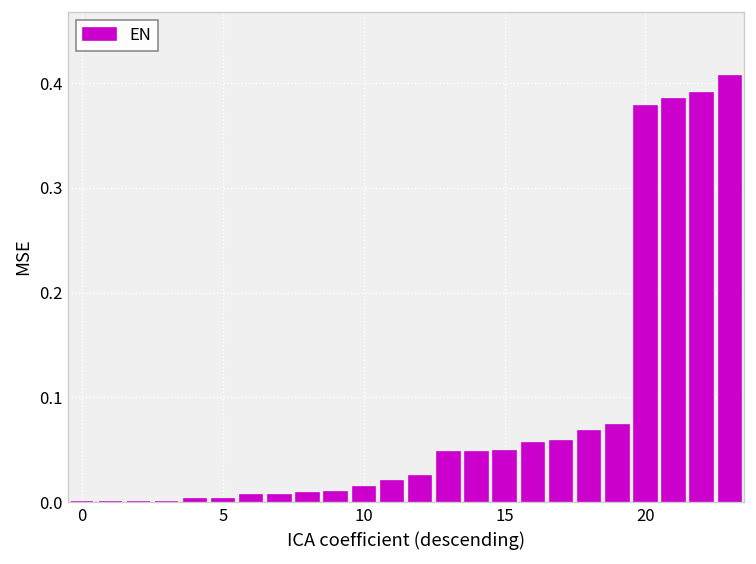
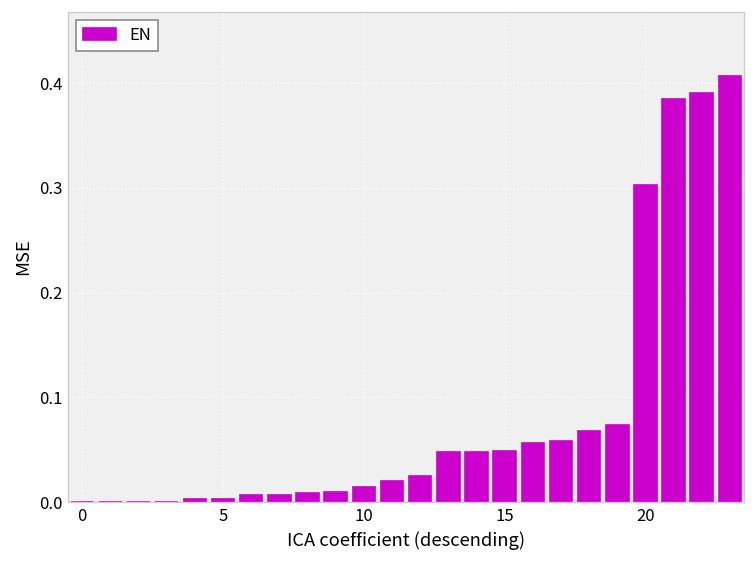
20: 0.38 -> 0.30
